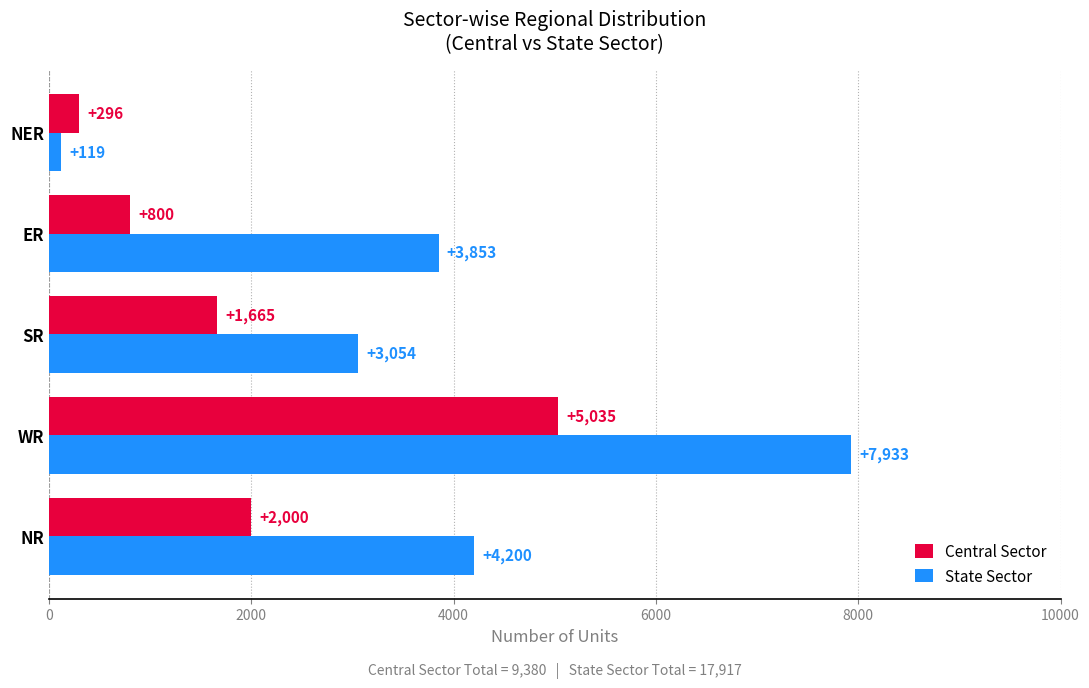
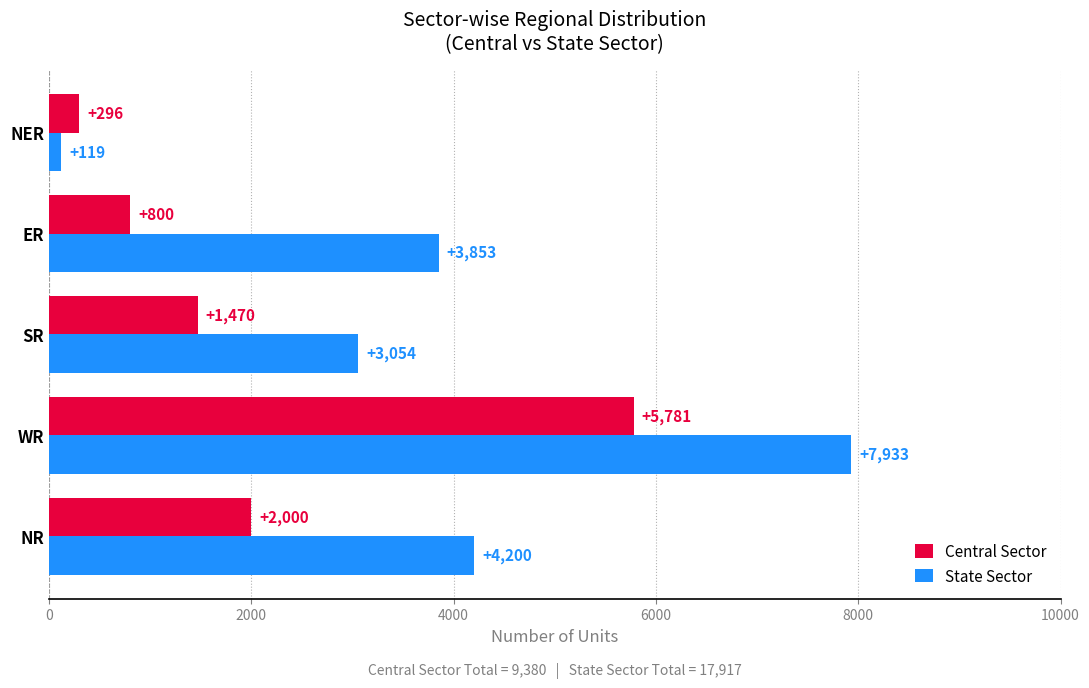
Central Sector, SR: +1,665 -> +1,470
Central Sector, WR: +5,035 -> +5,781
